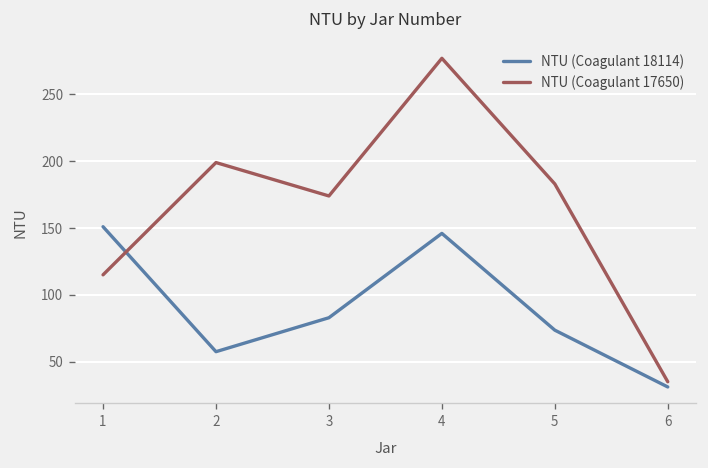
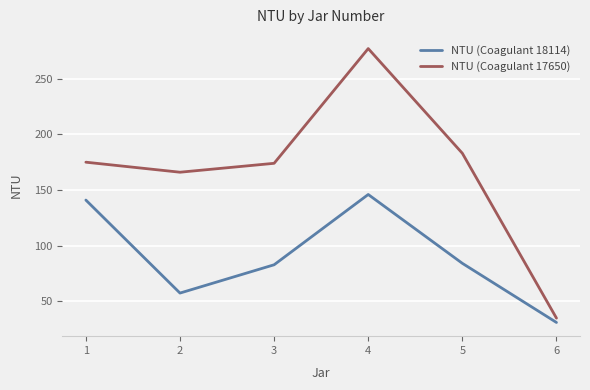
NTU (Coagulant 18114), 1: 151 -> 141
NTU (Coagulant 17650), 1: 115 -> 175
NTU (Coagulant 17650), 2: 199 -> 166
NTU (Coagulant 18114), 5: 74 -> 84
